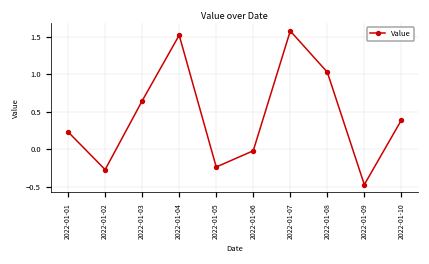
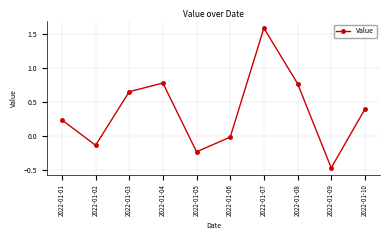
2022-01-02: -0.3 -> -0.1
2022-01-04: 1.5 -> 0.8
2022-01-08: 1.0 -> 0.8
